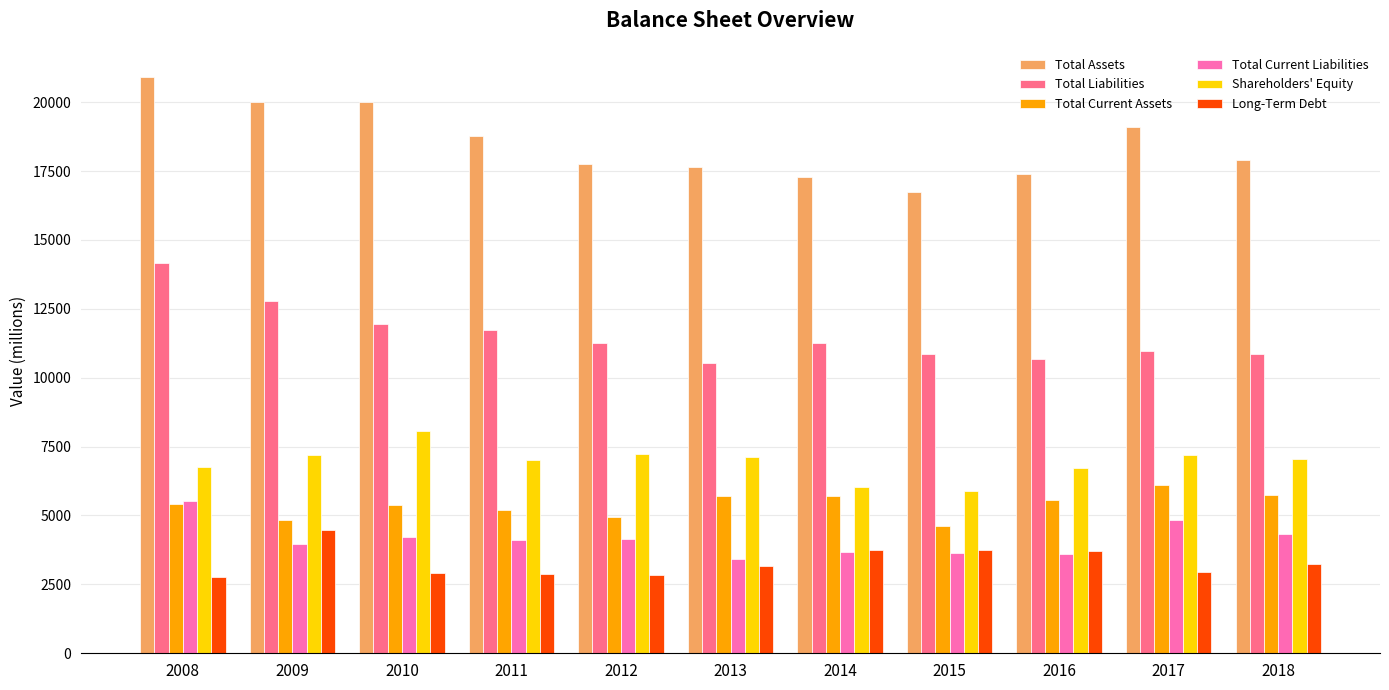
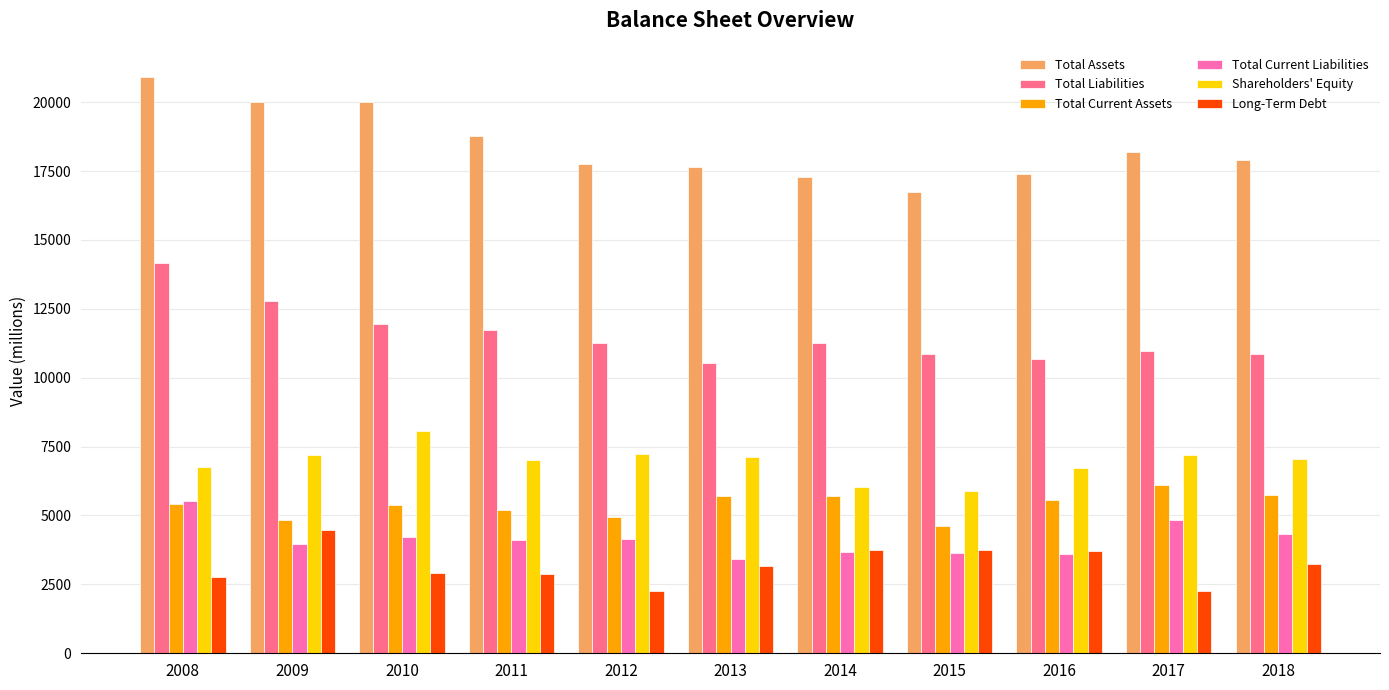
Long-Term Debt, 2012: 2900 -> 2300
Total Assets, 2017: 19100 -> 18200
Long-Term Debt, 2017: 3000 -> 2300
